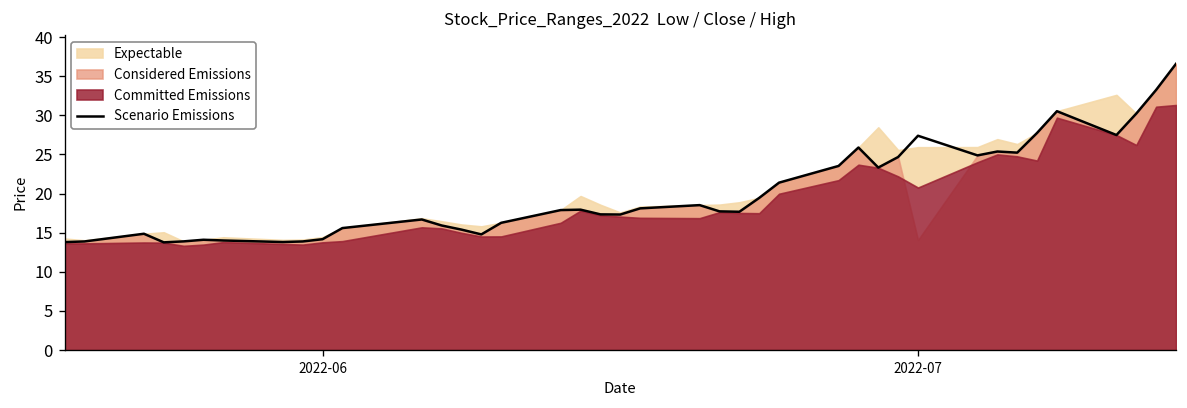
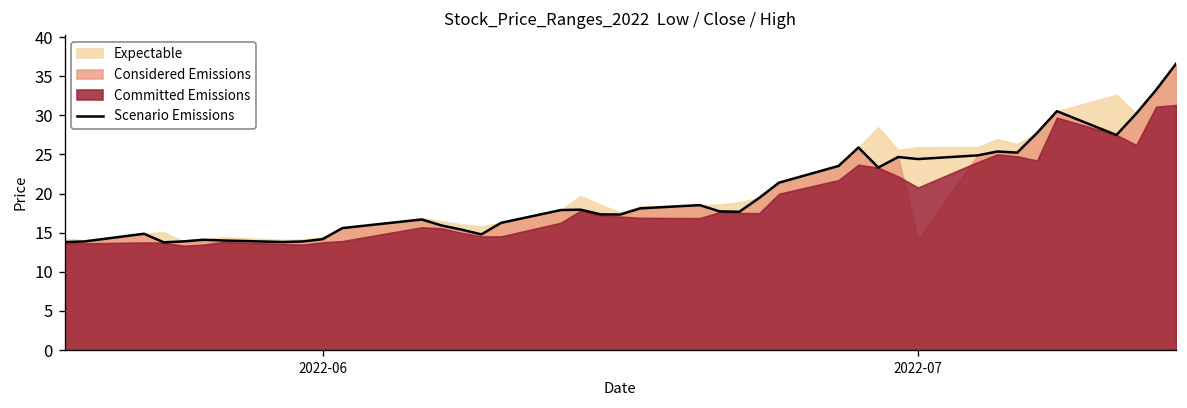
Scenario Emissions, 2022-07: 27 -> 24
